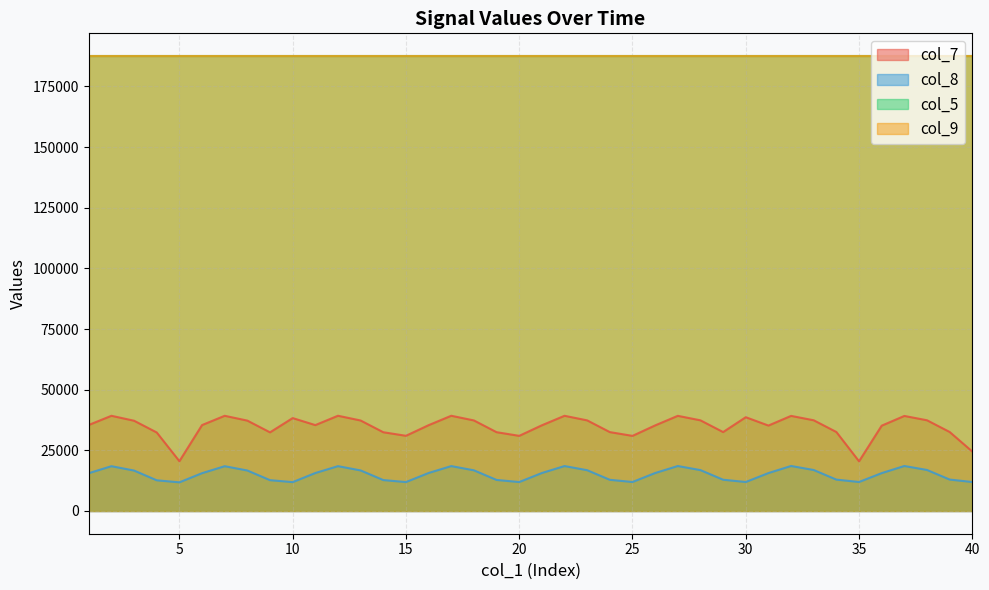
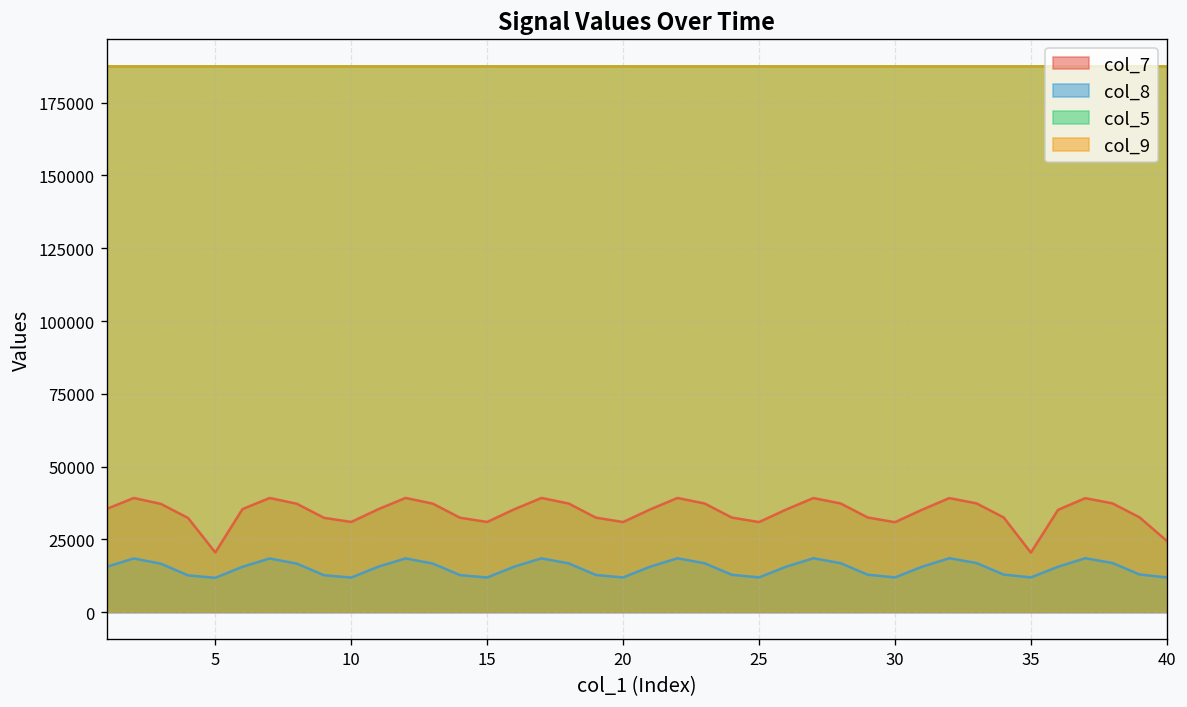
col_7, 10: 38000 -> 31000
col_7, 30: 39000 -> 31000
